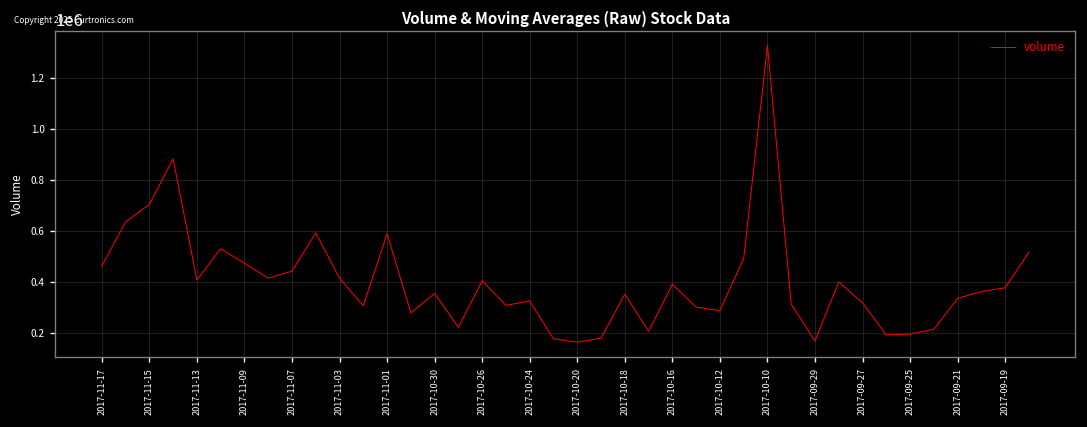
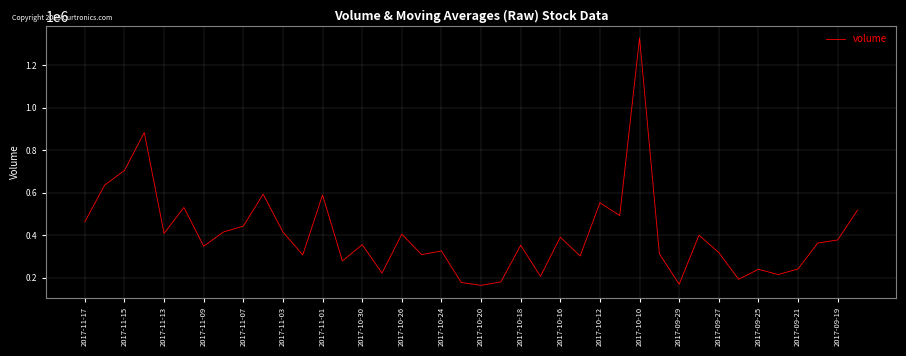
2017-11-09: 470000 -> 350000
2017-10-12: 290000 -> 550000
2017-09-25: 200000 -> 240000
2017-09-21: 340000 -> 240000
